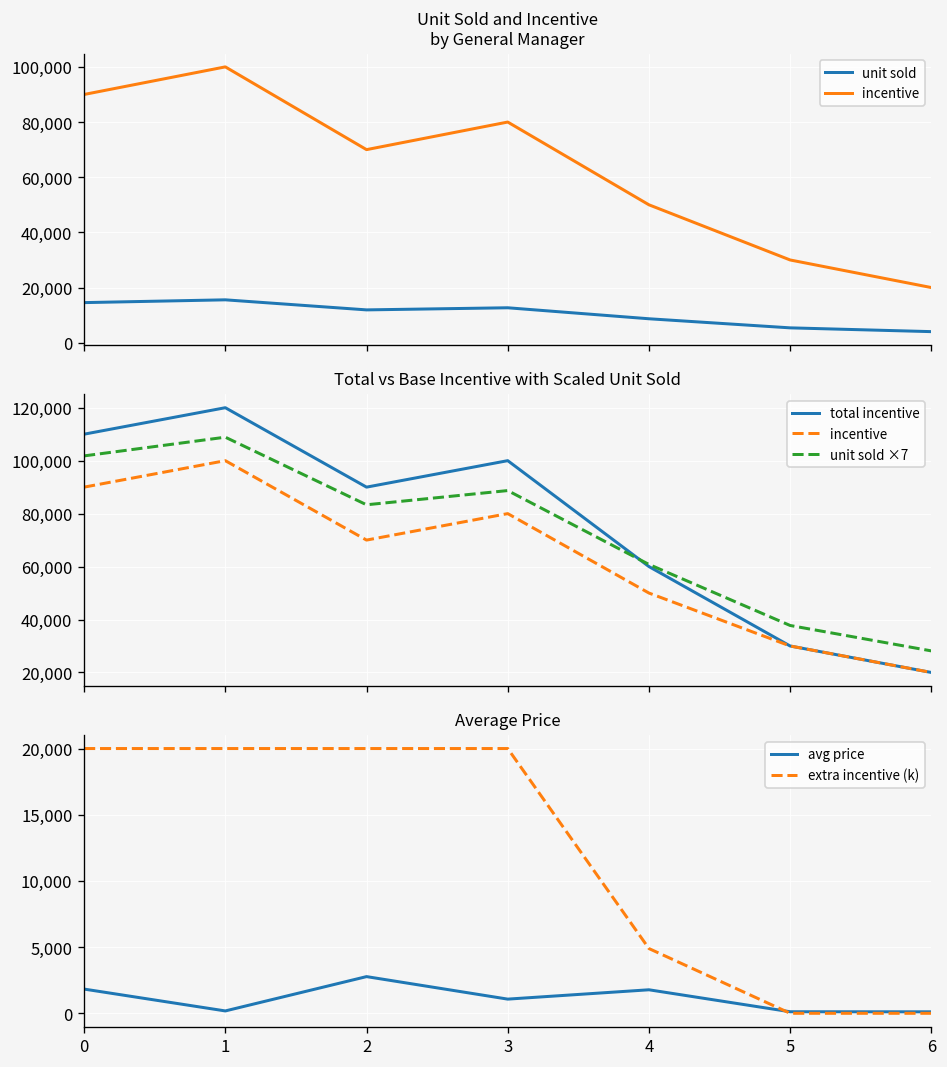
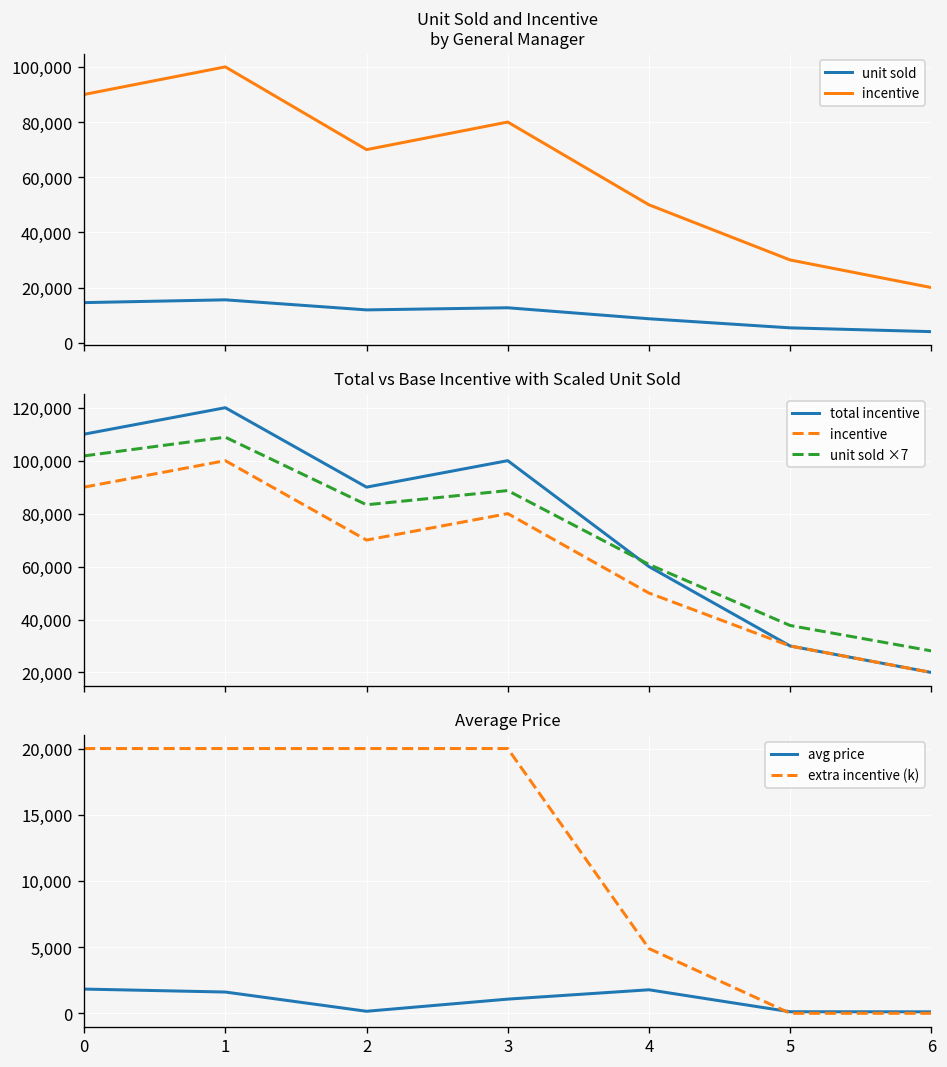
Average Price, avg price, 1: 200 -> 1,600
Average Price, avg price, 2: 2,800 -> 200
